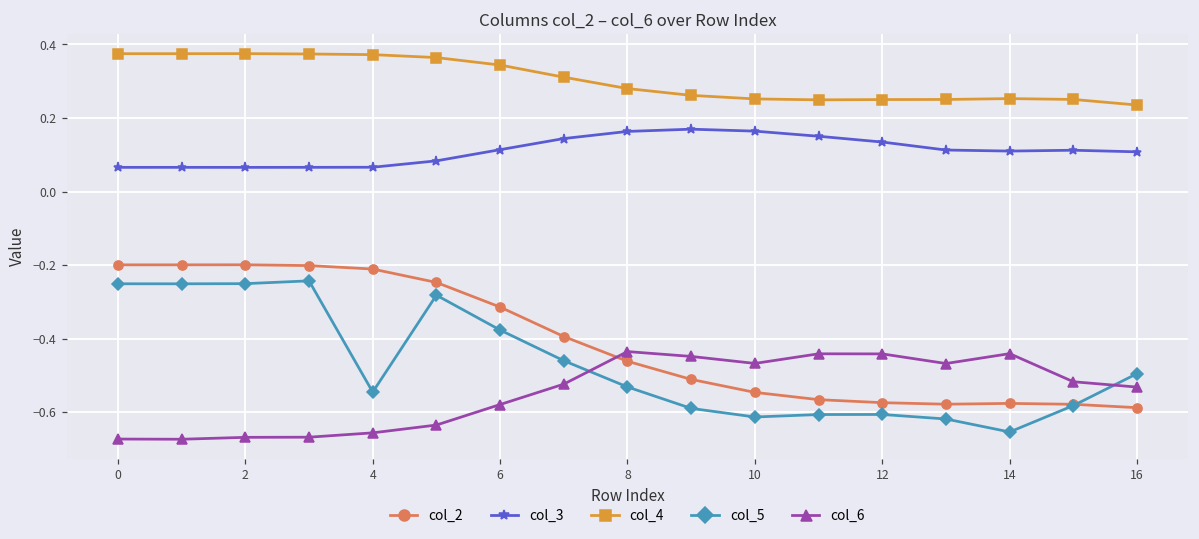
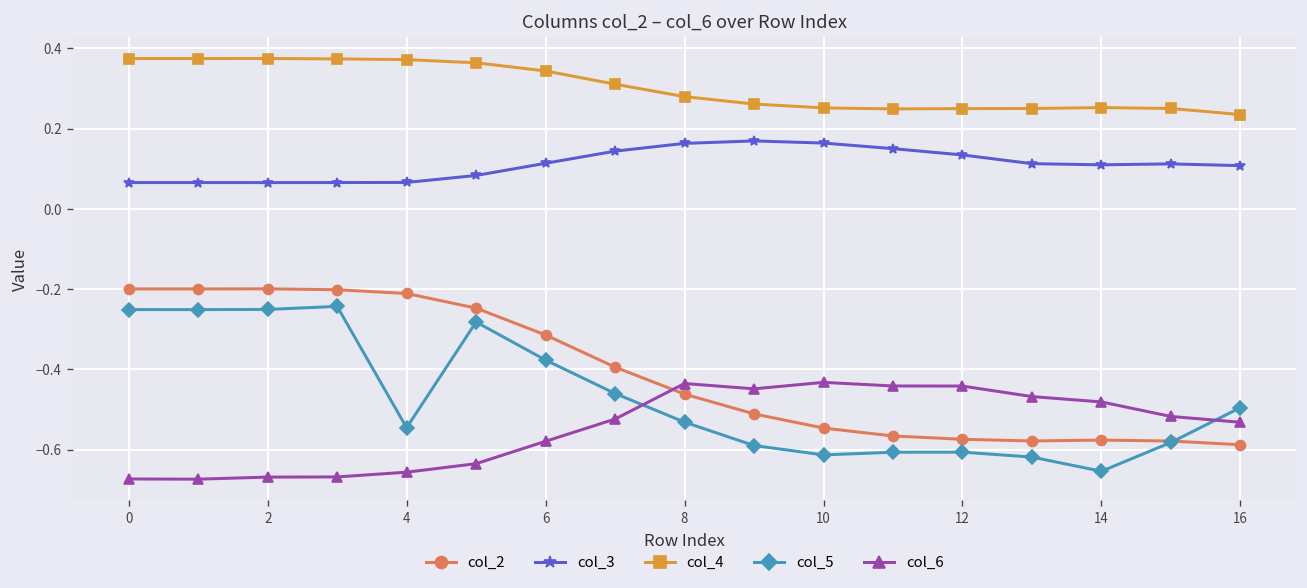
col_6, 10: -0.47 -> -0.43
col_6, 14: -0.44 -> -0.48
